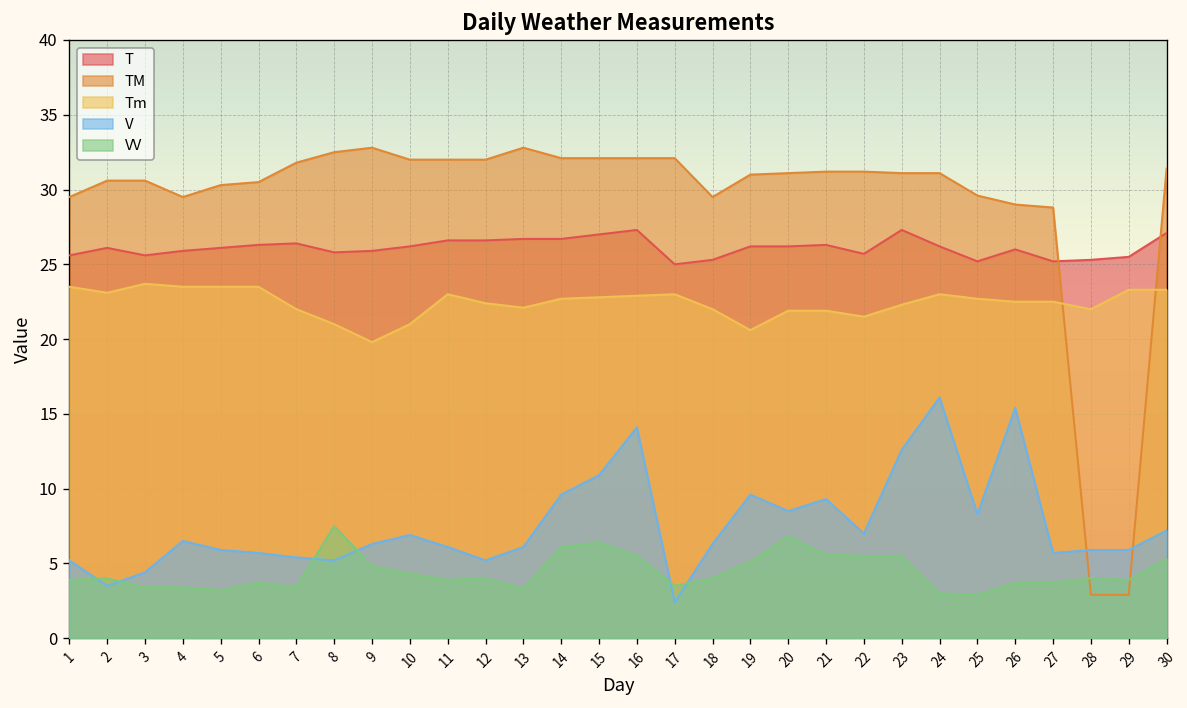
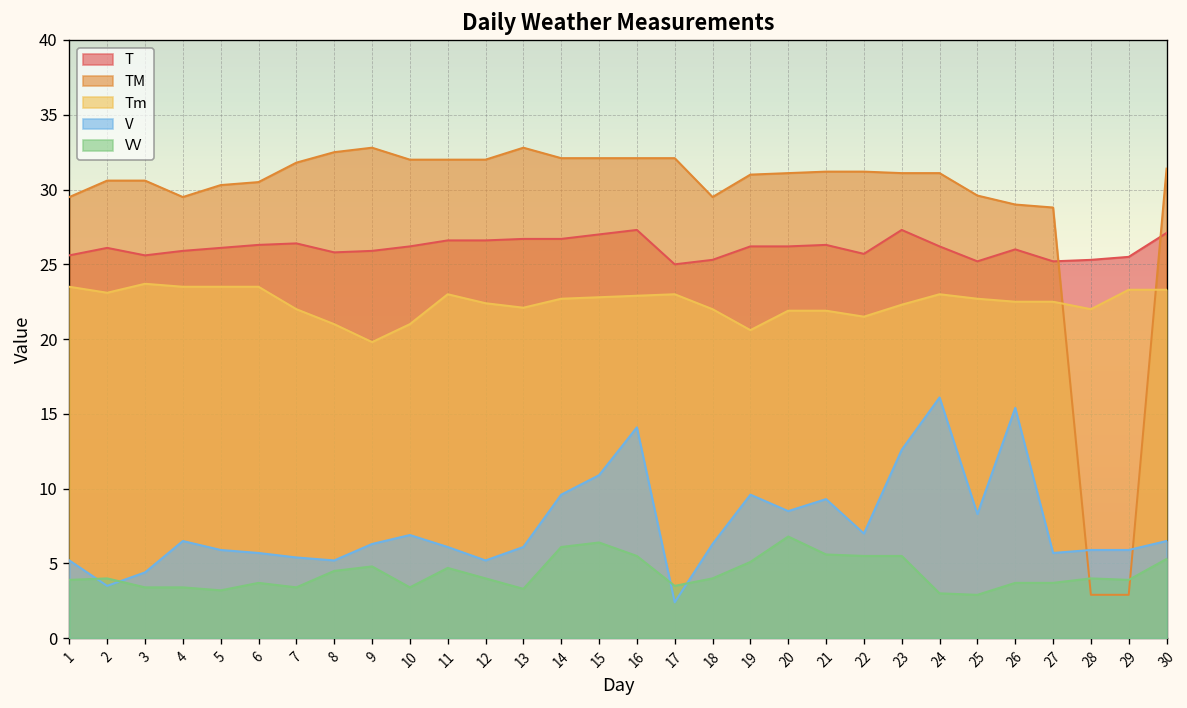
VV, 8: 7.5 -> 4.5
VV, 10: 4.3 -> 3.4
VV, 11: 3.9 -> 4.7
V, 30: 7.2 -> 6.5
